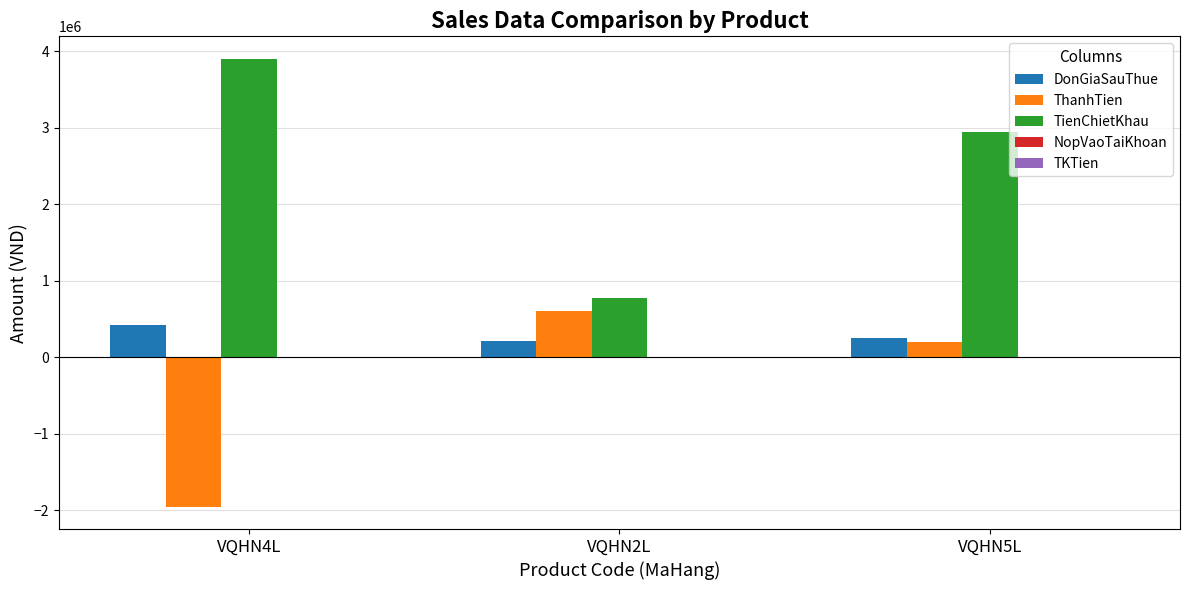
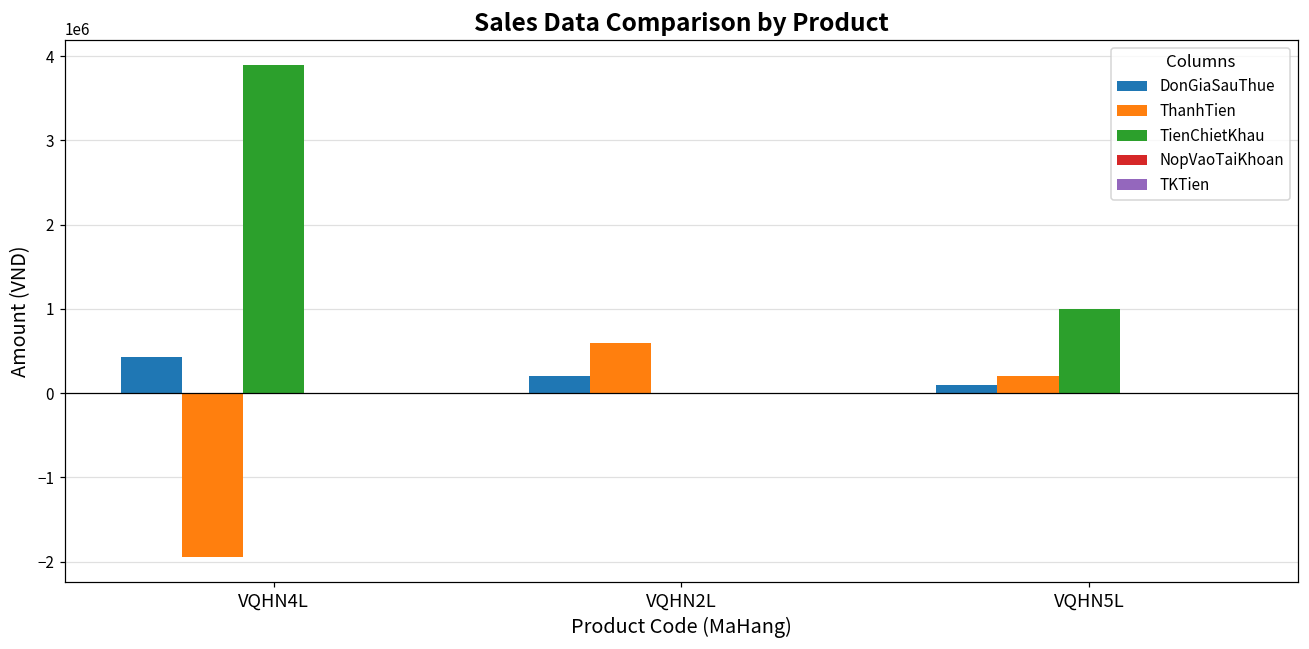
TienChietKhau, VQHN2L: 800000 -> 0
DonGiaSauThue, VQHN5L: 200000 -> 100000
TienChietKhau, VQHN5L: 2900000 -> 1000000
